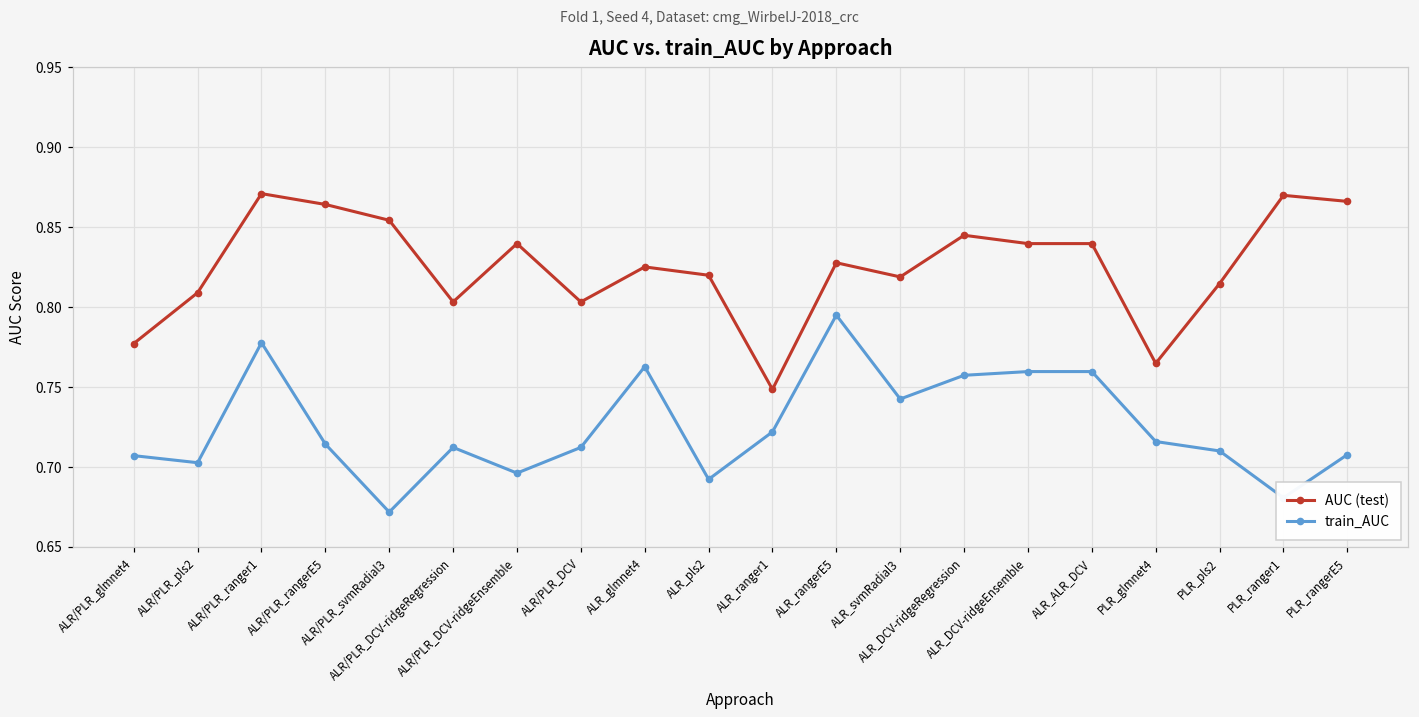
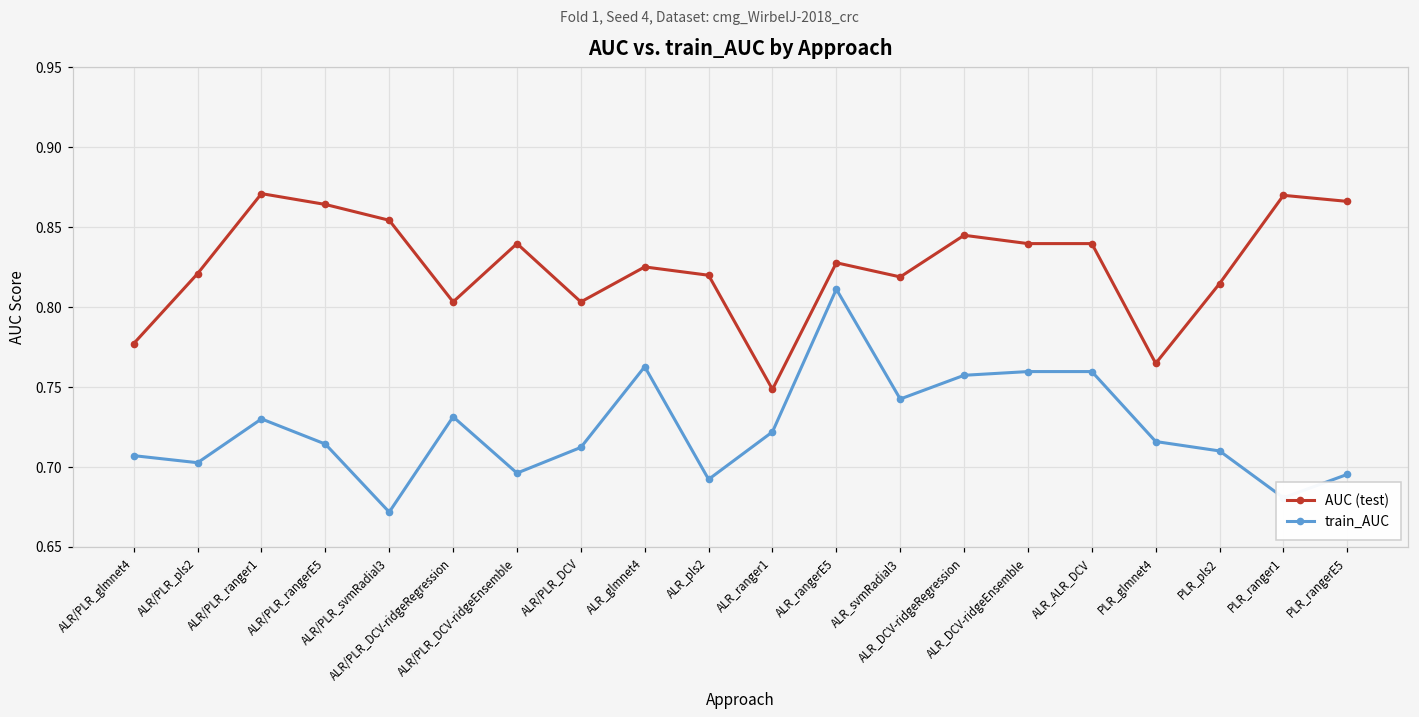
AUC (test), ALR/PLR_pls2: 0.809 -> 0.821
train_AUC, ALR/PLR_ranger1: 0.778 -> 0.730
train_AUC, ALR/PLR_DCV-ridgeRegression: 0.712 -> 0.731
train_AUC, ALR_rangerE5: 0.795 -> 0.811
train_AUC, PLR_rangerE5: 0.708 -> 0.695
